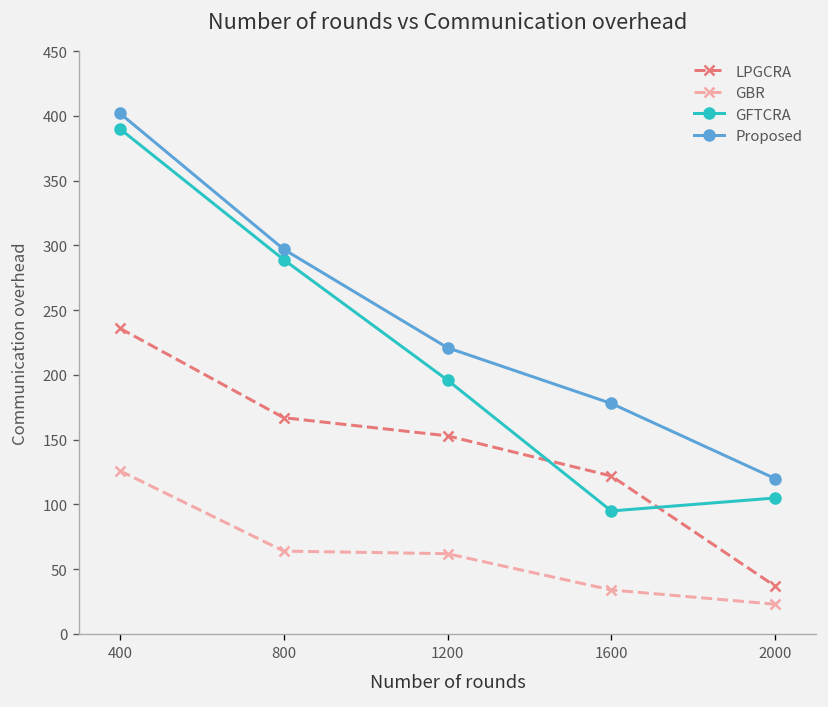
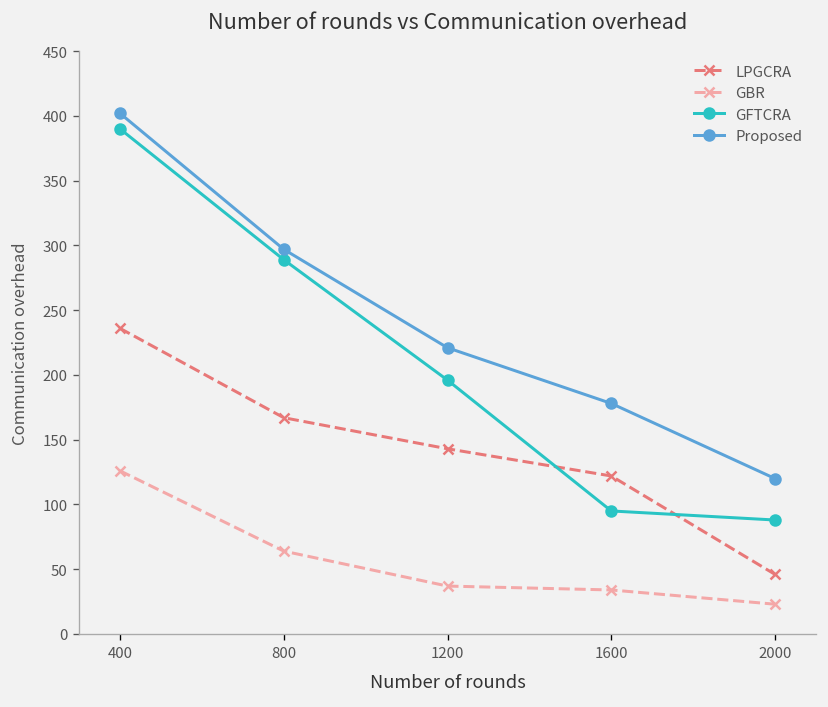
LPGCRA, 1200: 153 -> 143
GBR, 1200: 62 -> 37
LPGCRA, 2000: 37 -> 46
GFTCRA, 2000: 105 -> 88
